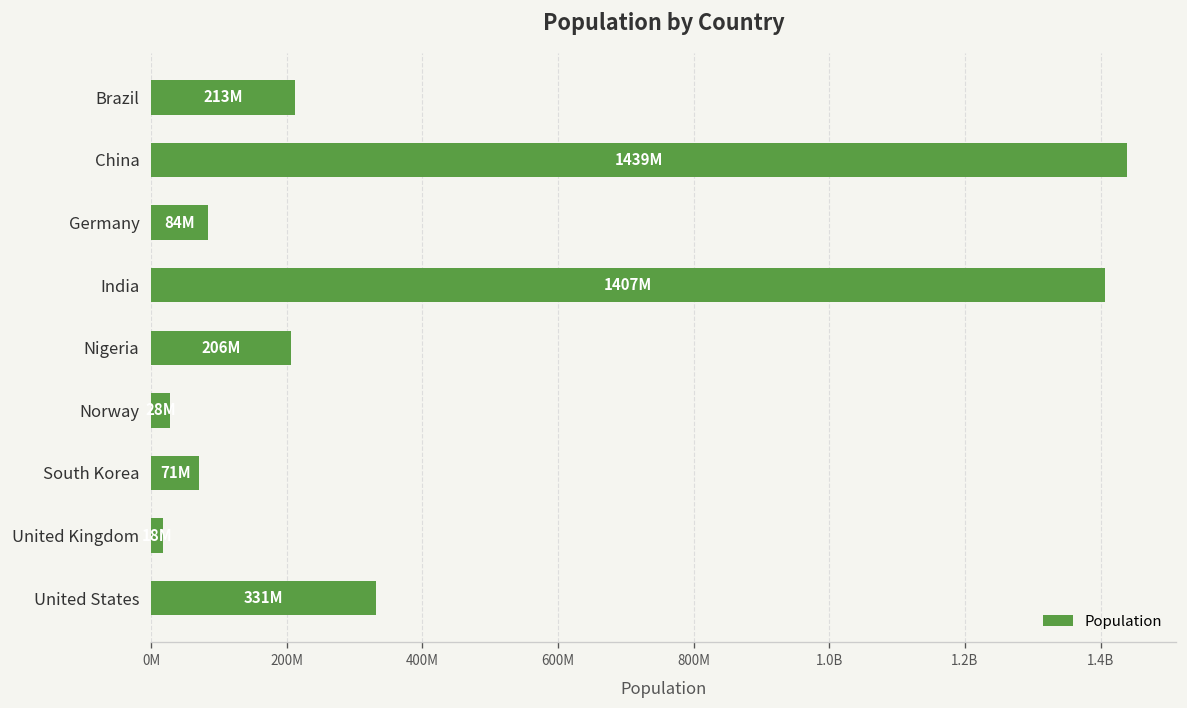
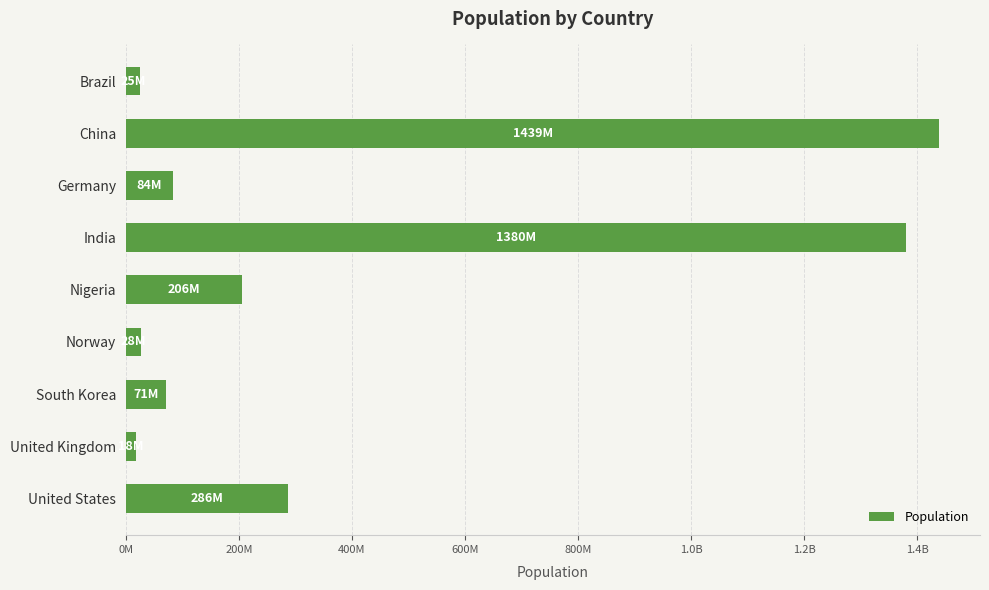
Brazil: 210000000 -> 20000000
India: 1407M -> 1380M
United States: 331M -> 286M
